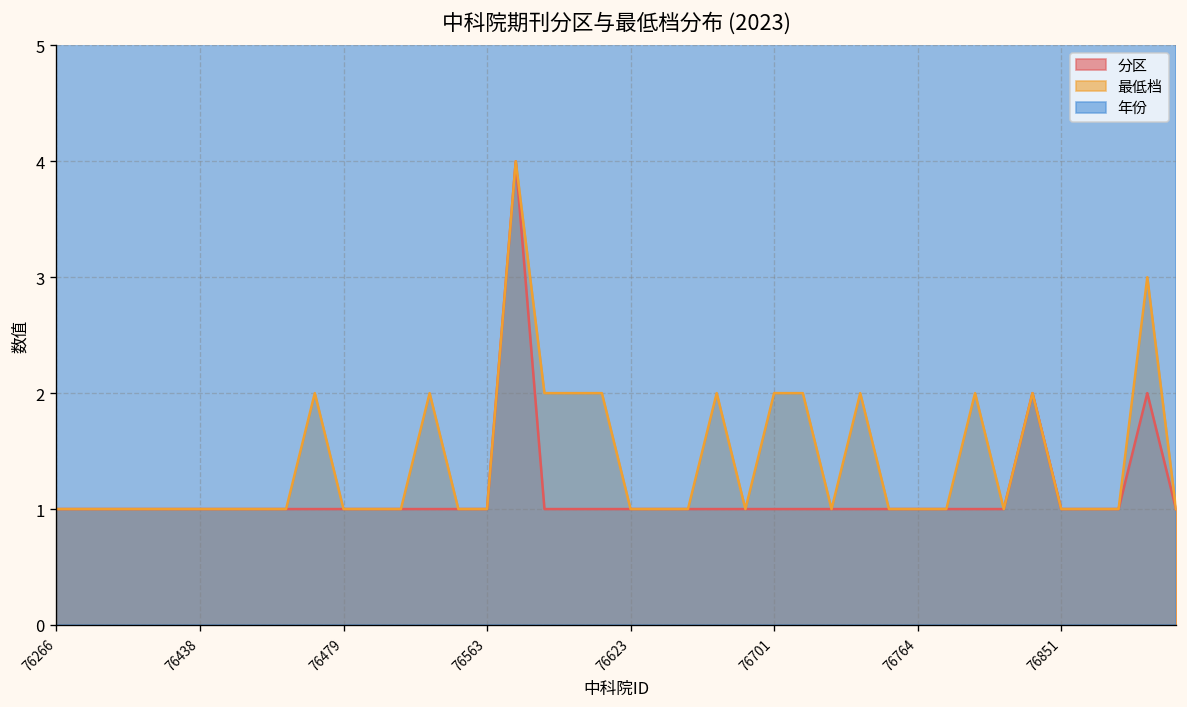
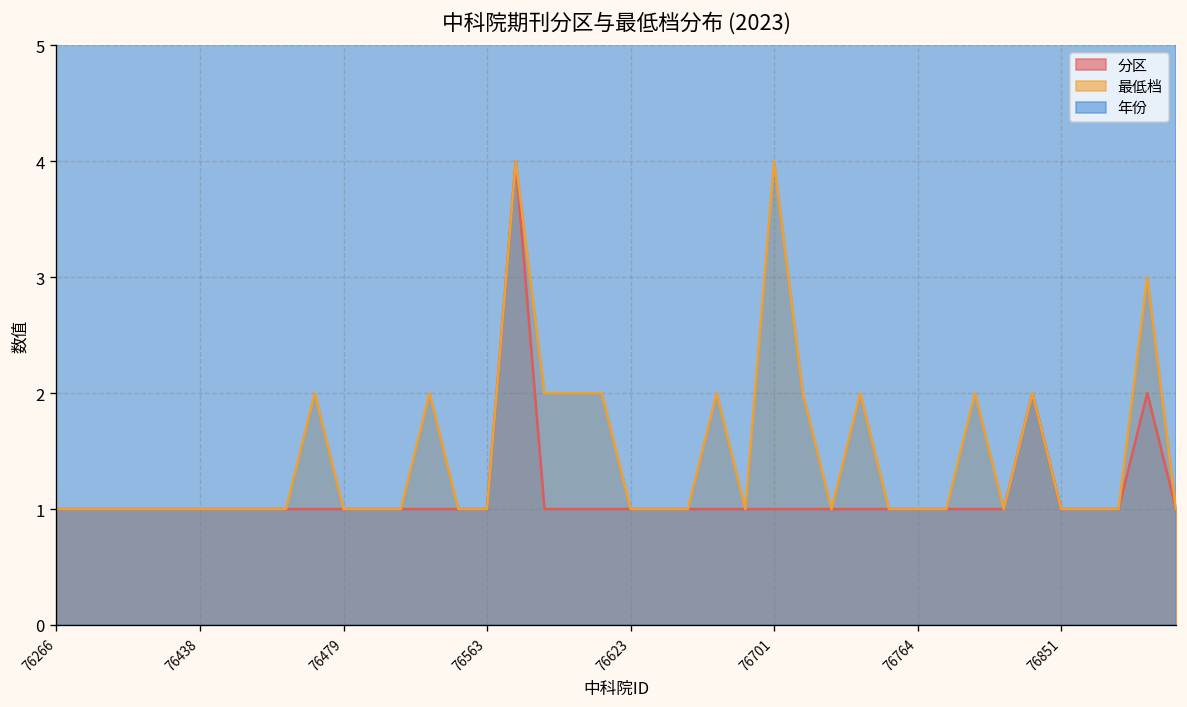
最低档, 76701: 2 -> 4
